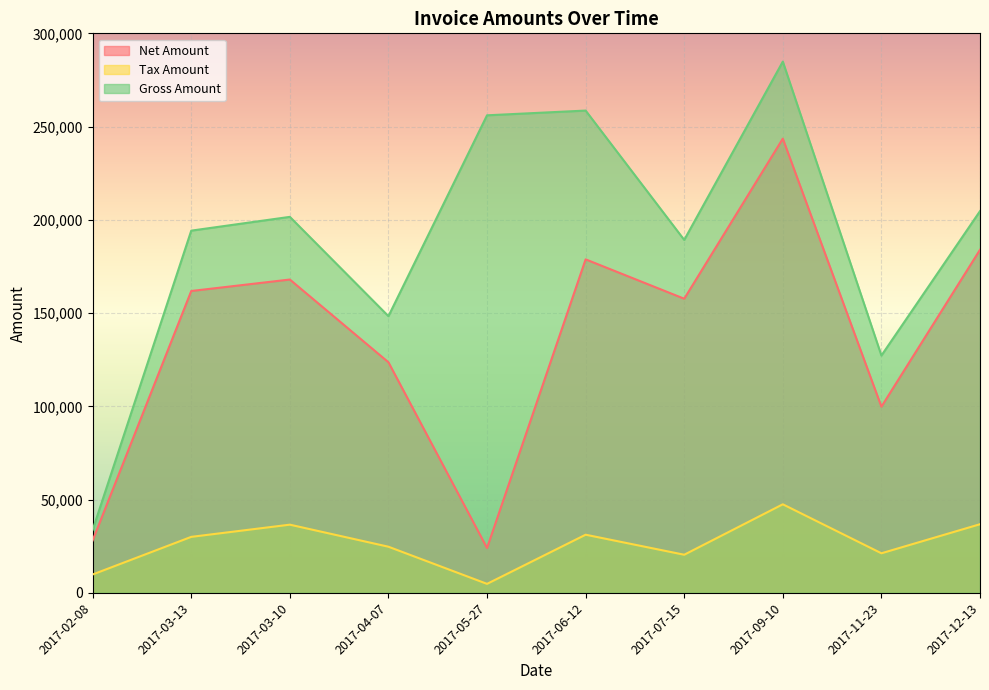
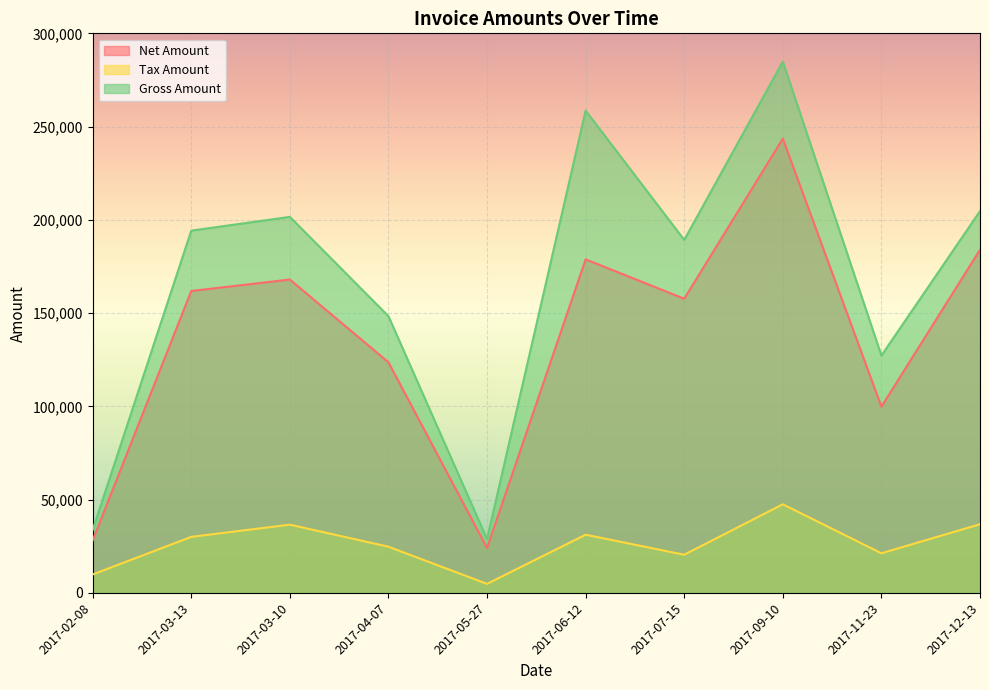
Gross Amount, 2017-05-27: 256,000 -> 29,000
